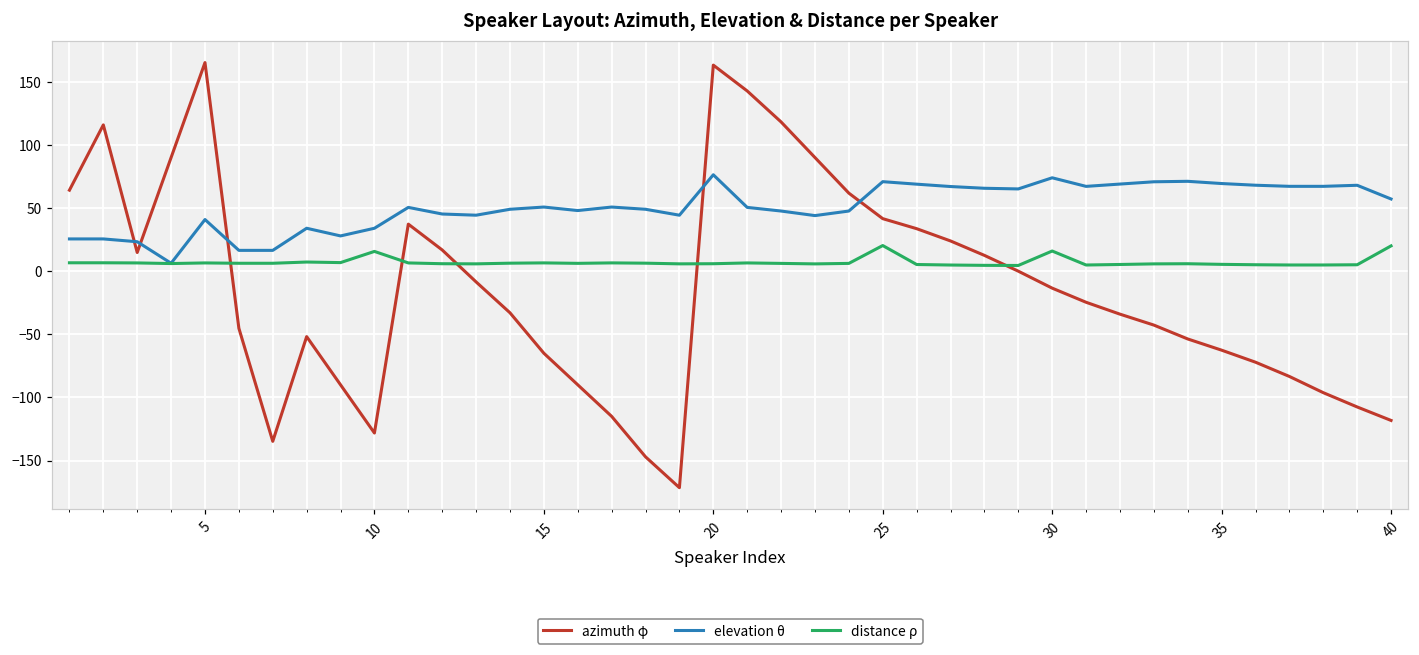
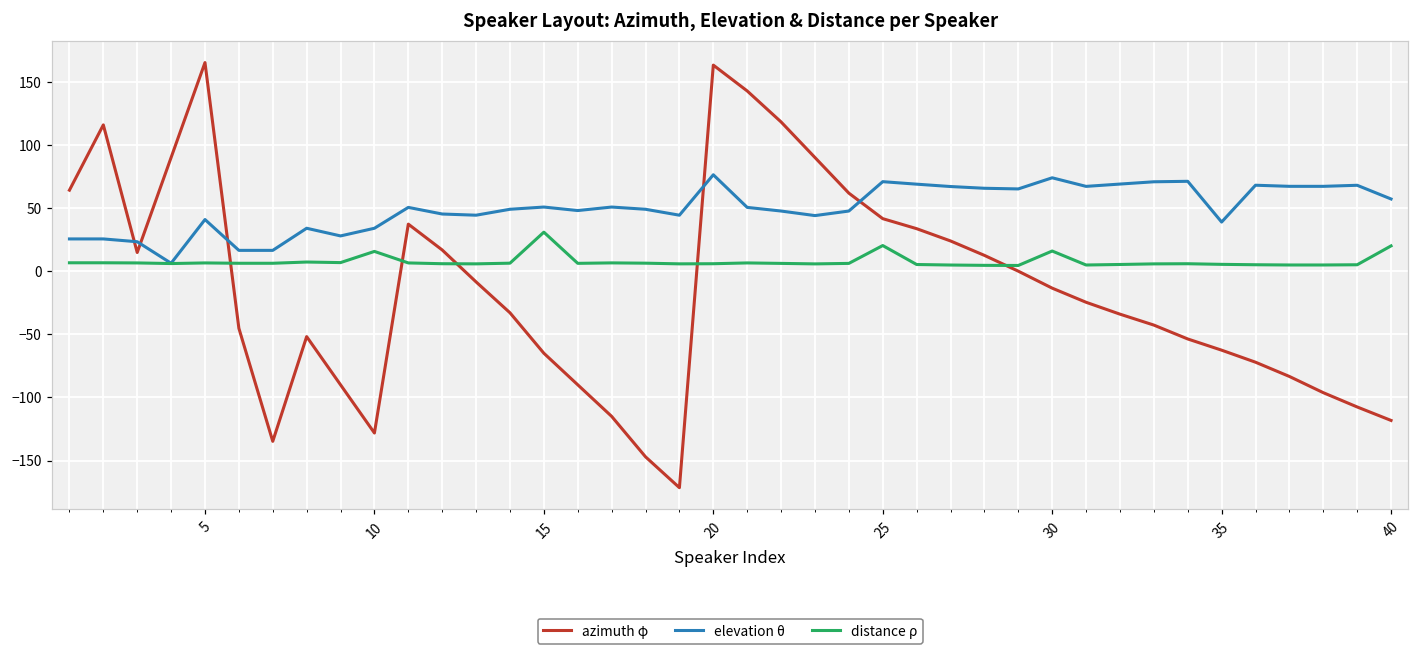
distance ρ, 15: 7 -> 31
elevation θ, 35: 69 -> 39
